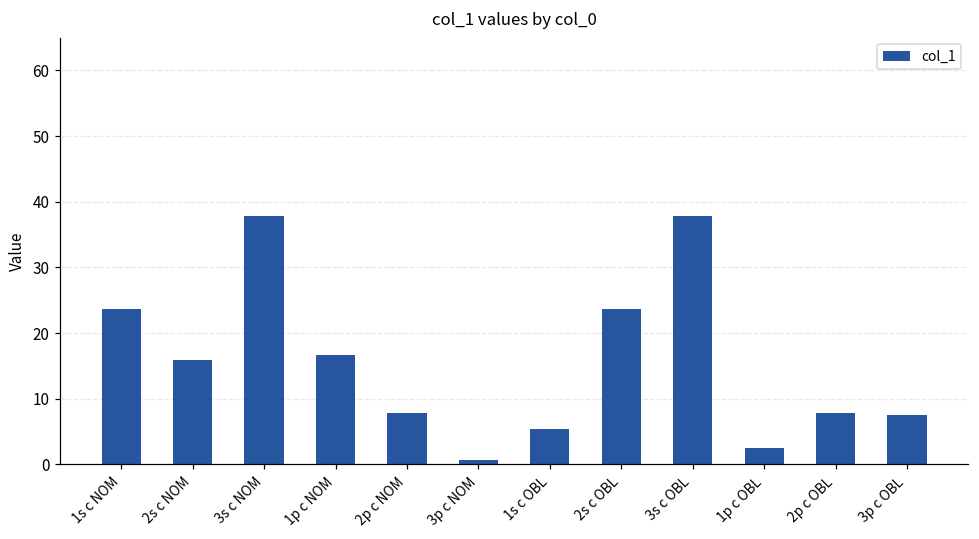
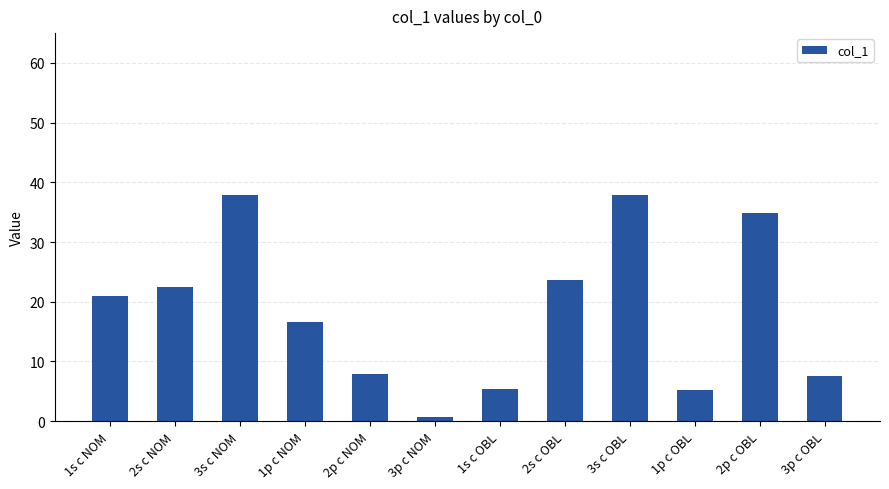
1s c NOM: 24 -> 21
2s c NOM: 16 -> 22
1p c OBL: 3 -> 5
2p c OBL: 8 -> 35
